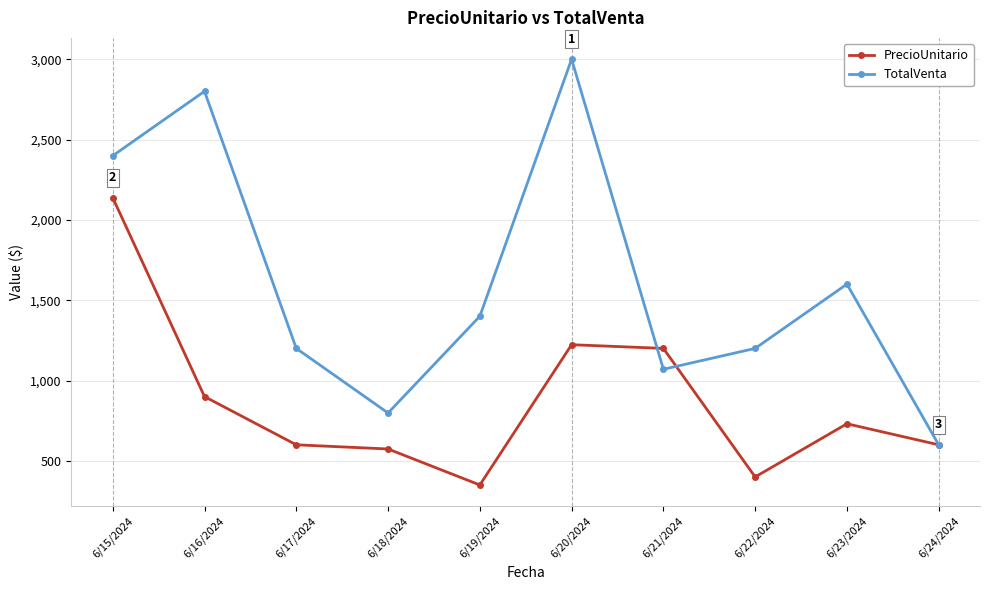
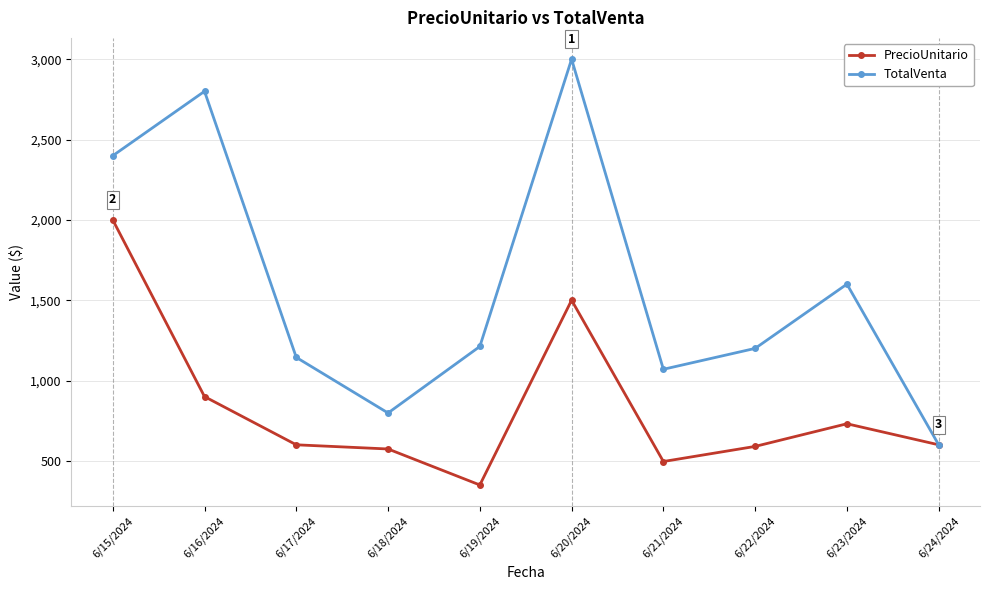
PrecioUnitario, 6/15/2024: 2,140 -> 2,000
TotalVenta, 6/17/2024: 1,200 -> 1,140
TotalVenta, 6/19/2024: 1,400 -> 1,210
PrecioUnitario, 6/20/2024: 1,220 -> 1,500
PrecioUnitario, 6/21/2024: 1,200 -> 500
PrecioUnitario, 6/22/2024: 400 -> 590
